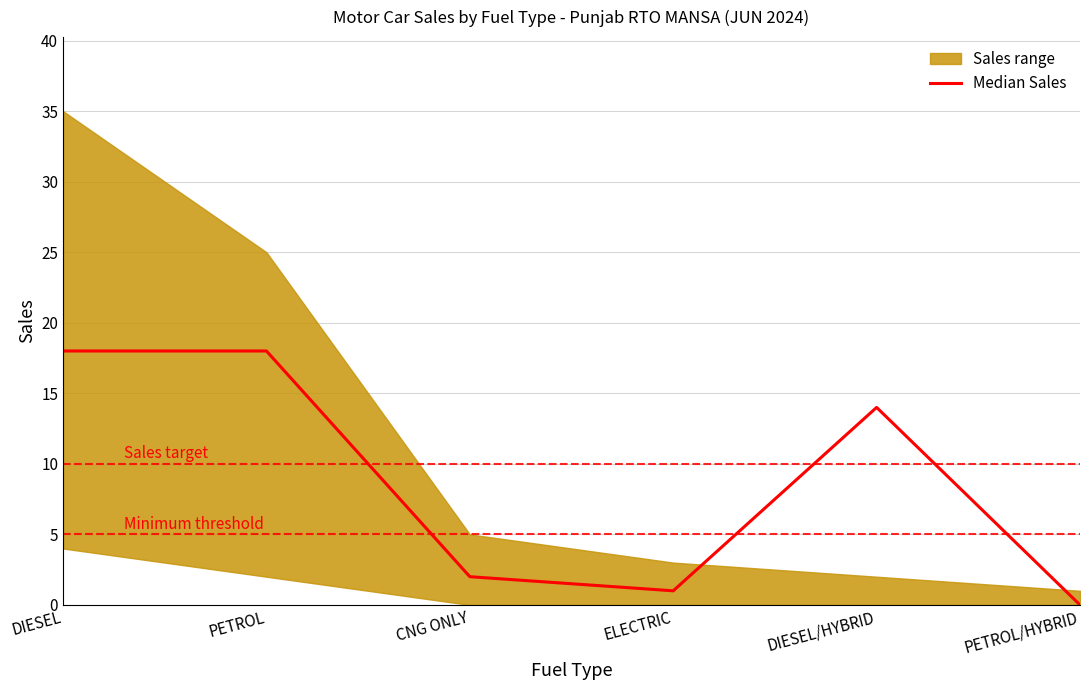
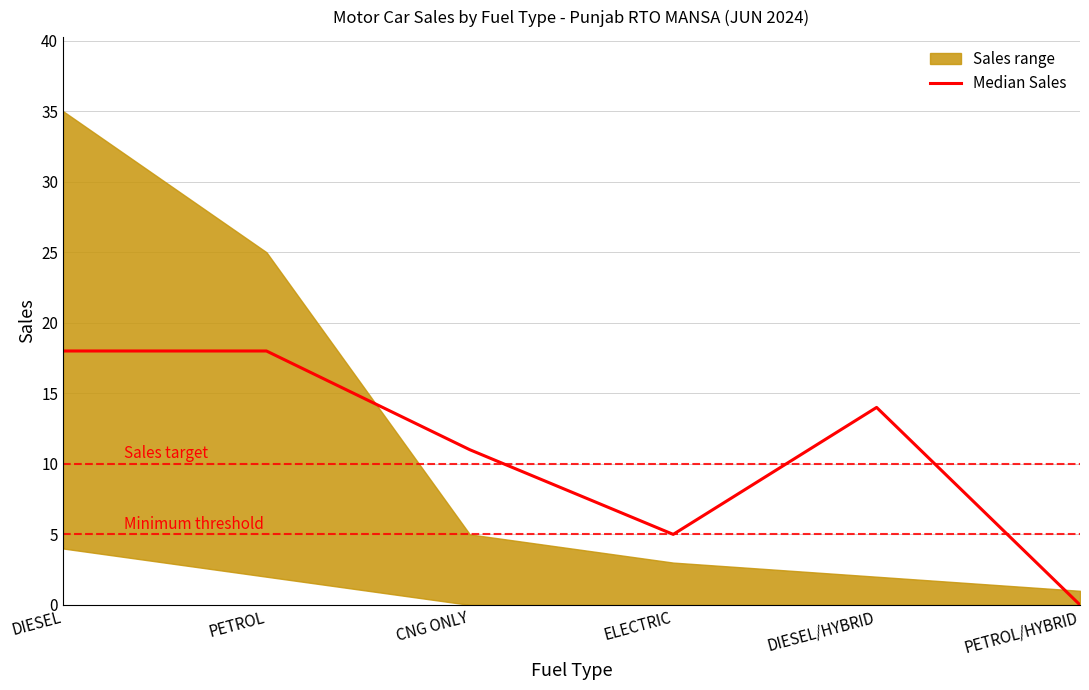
Median Sales, CNG ONLY: 2 -> 11
Median Sales, ELECTRIC: 1 -> 5
